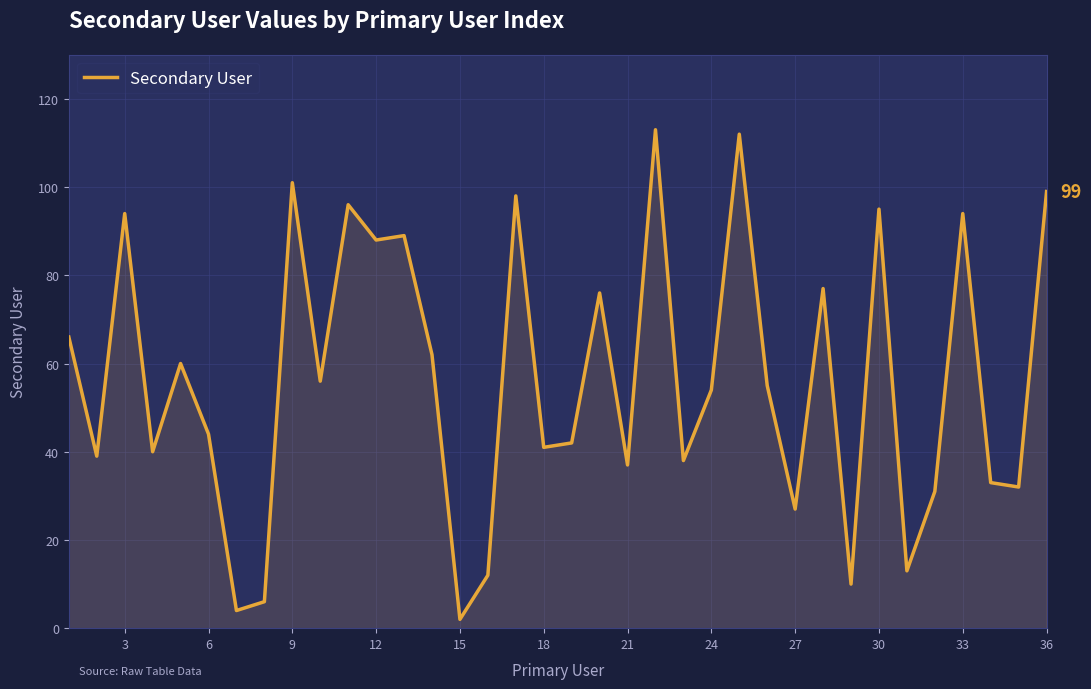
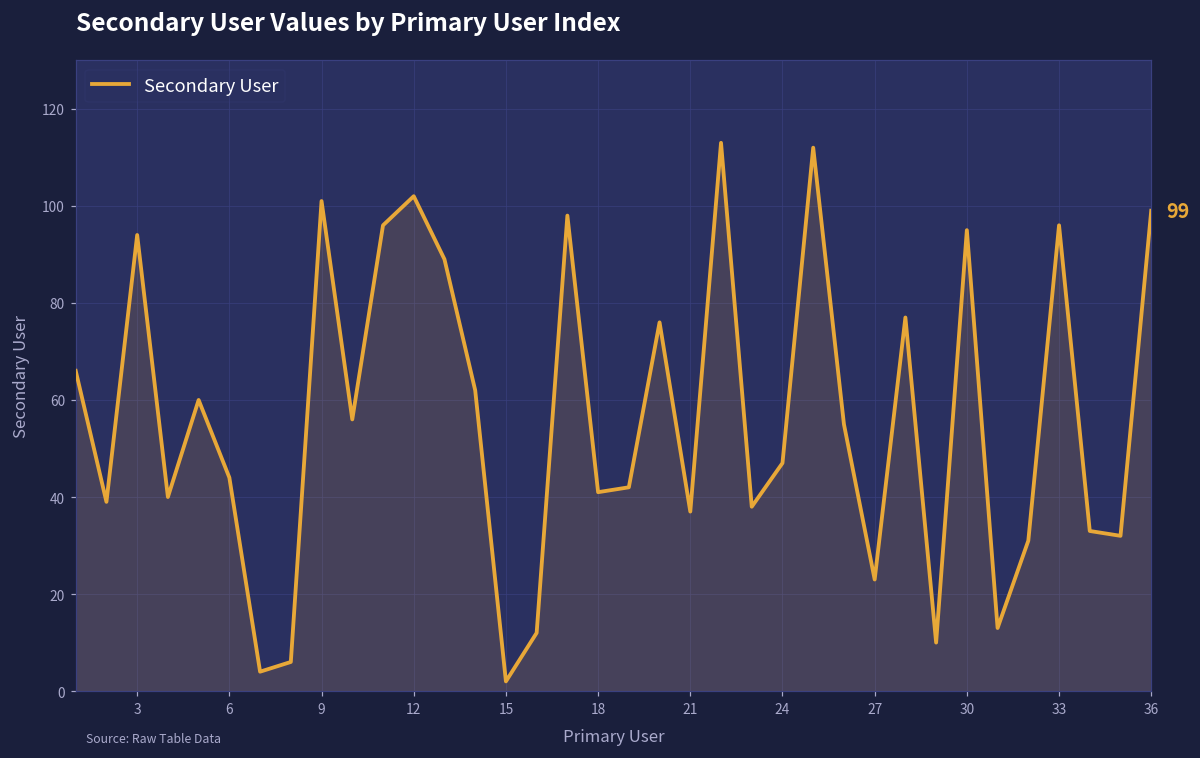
12: 88 -> 102
24: 54 -> 47
27: 27 -> 23
33: 94 -> 96
